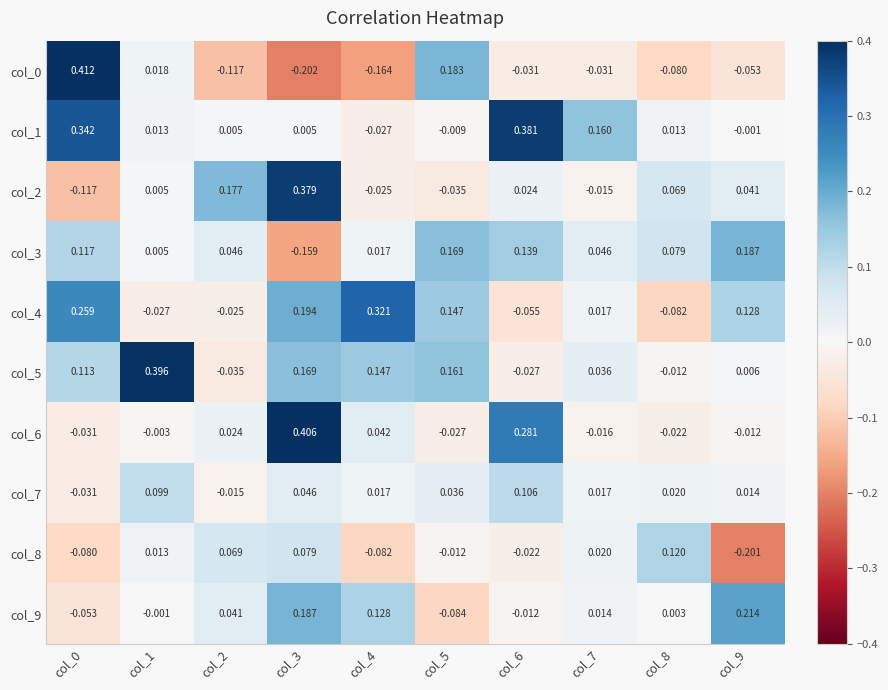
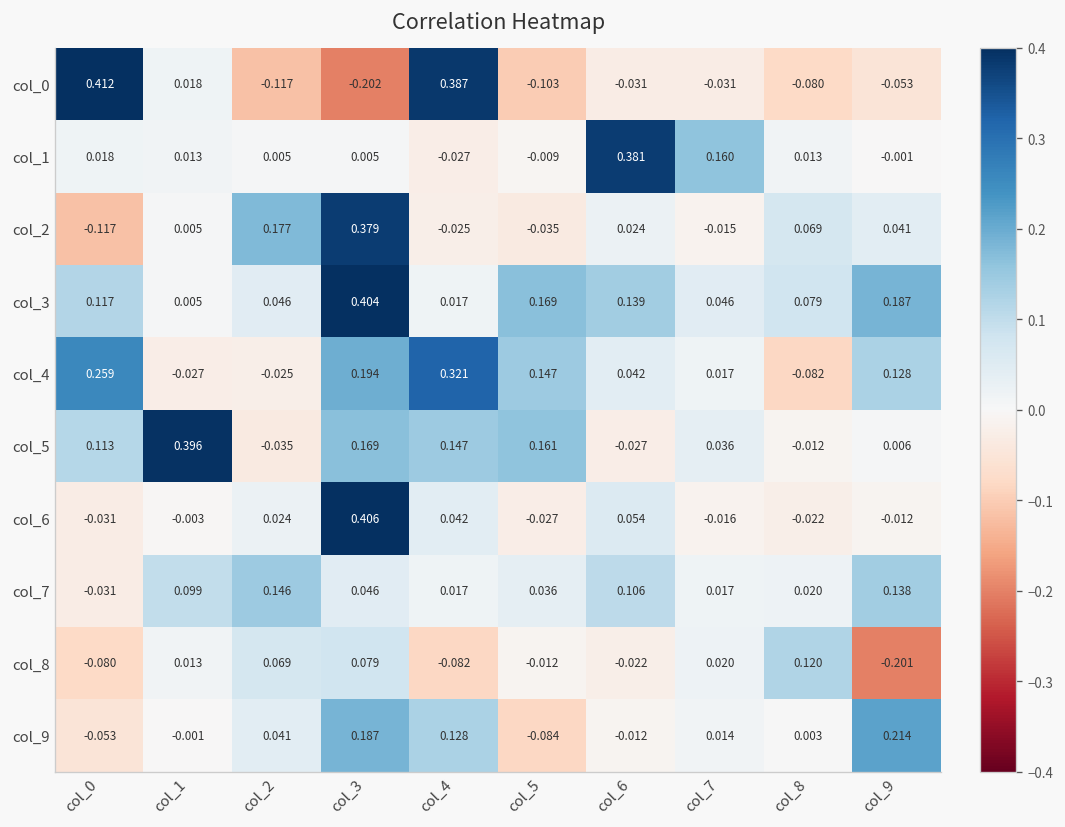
col_0, col_4: -0.164 -> 0.387
col_0, col_5: 0.183 -> -0.103
col_1, col_0: 0.342 -> 0.018
col_3, col_3: -0.159 -> 0.404
col_4, col_6: -0.055 -> 0.042
col_6, col_6: 0.281 -> 0.054
col_7, col_2: -0.015 -> 0.146
col_7, col_9: 0.014 -> 0.138
